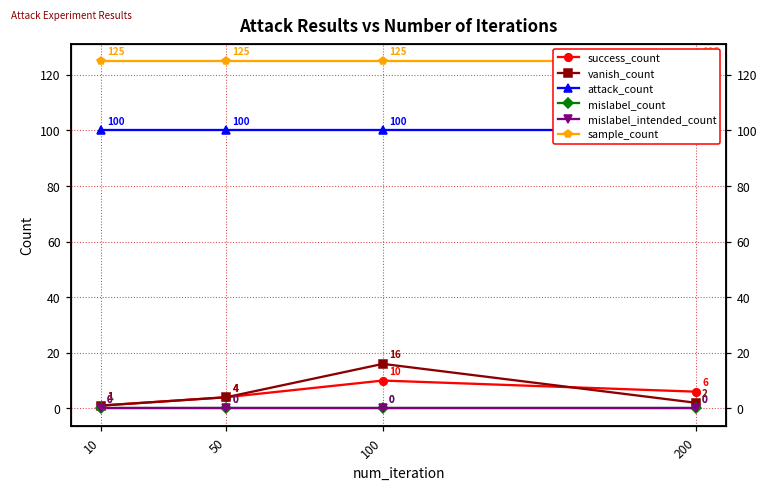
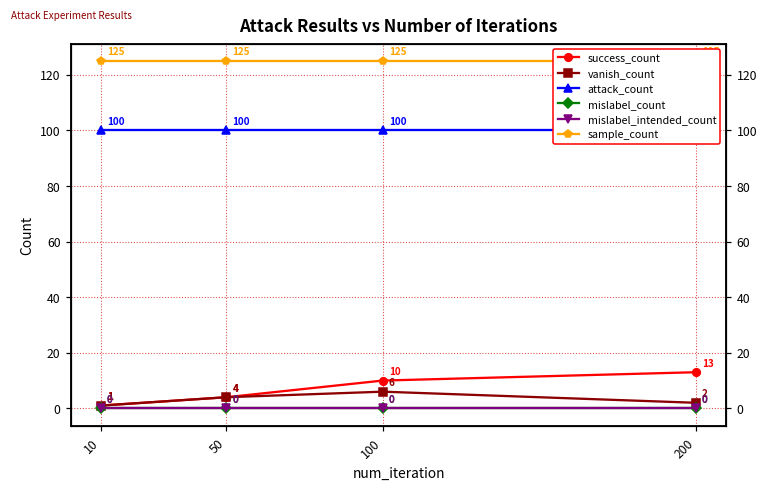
vanish_count, 100: 16 -> 6
success_count, 200: 6 -> 13
